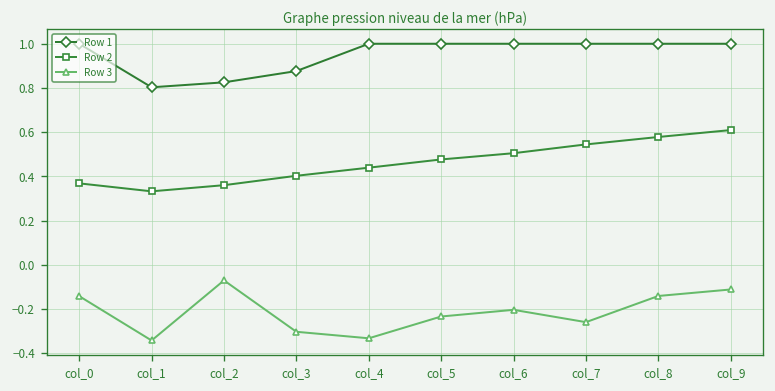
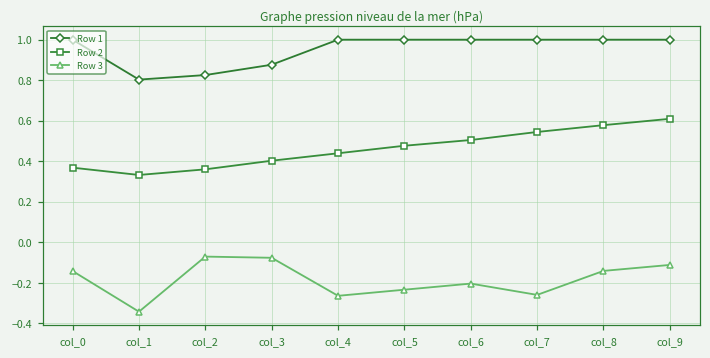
Row 3, col_3: -0.30 -> -0.08
Row 3, col_4: -0.33 -> -0.26
